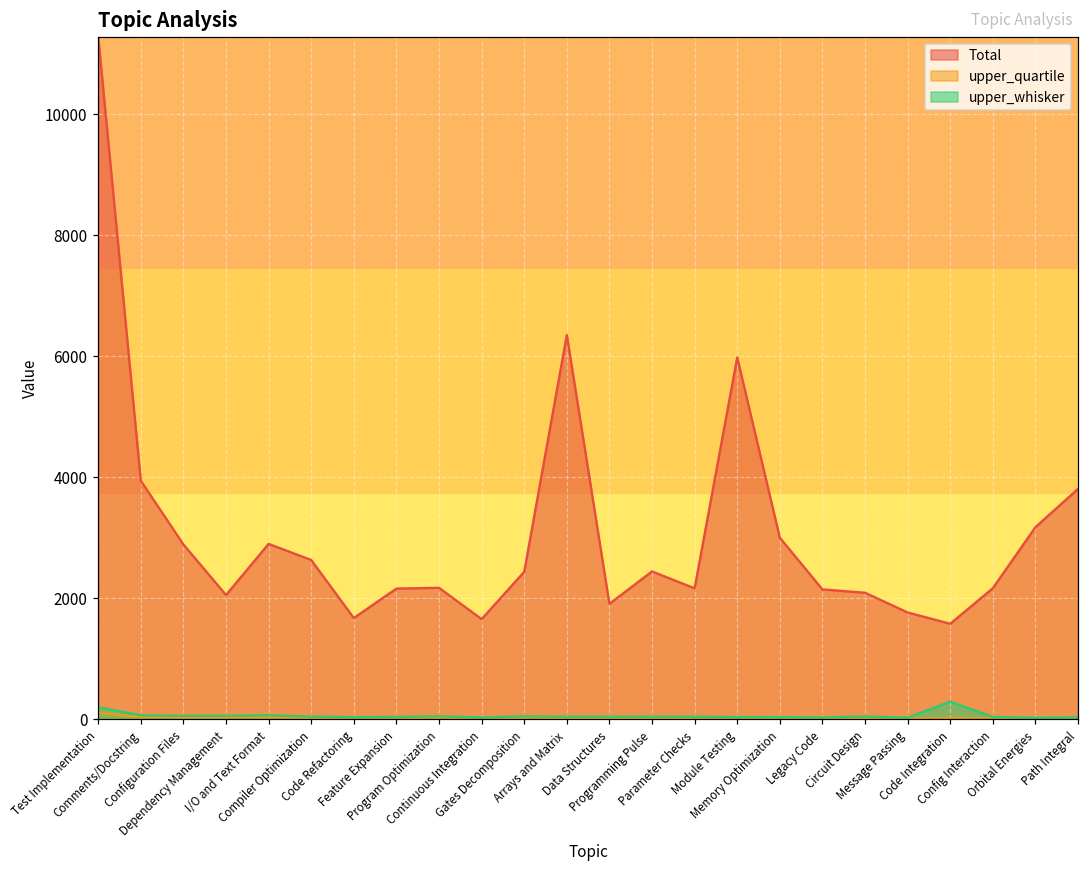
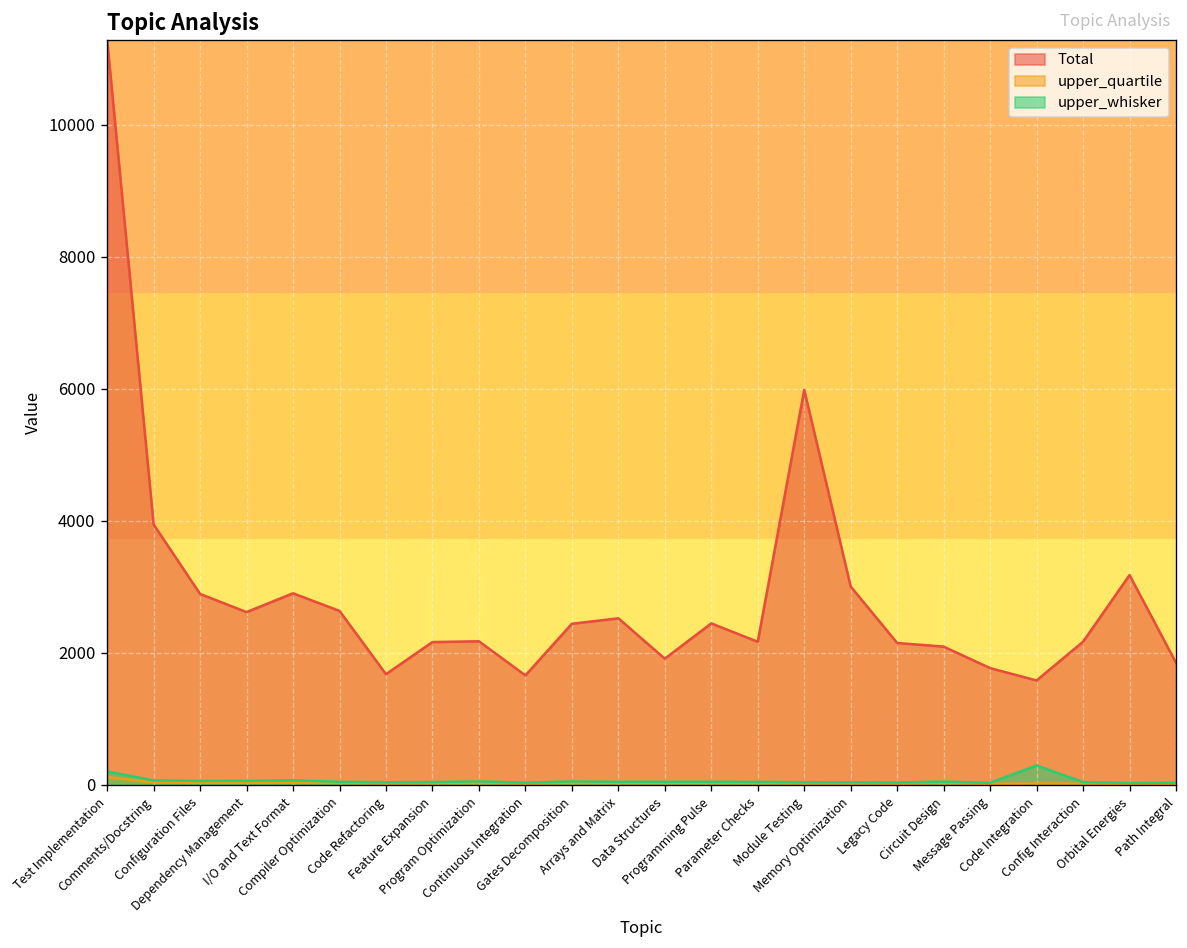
Total, Dependency Management: 2100 -> 2600
Total, Arrays and Matrix: 6400 -> 2500
Total, Path Integral: 3800 -> 1800
